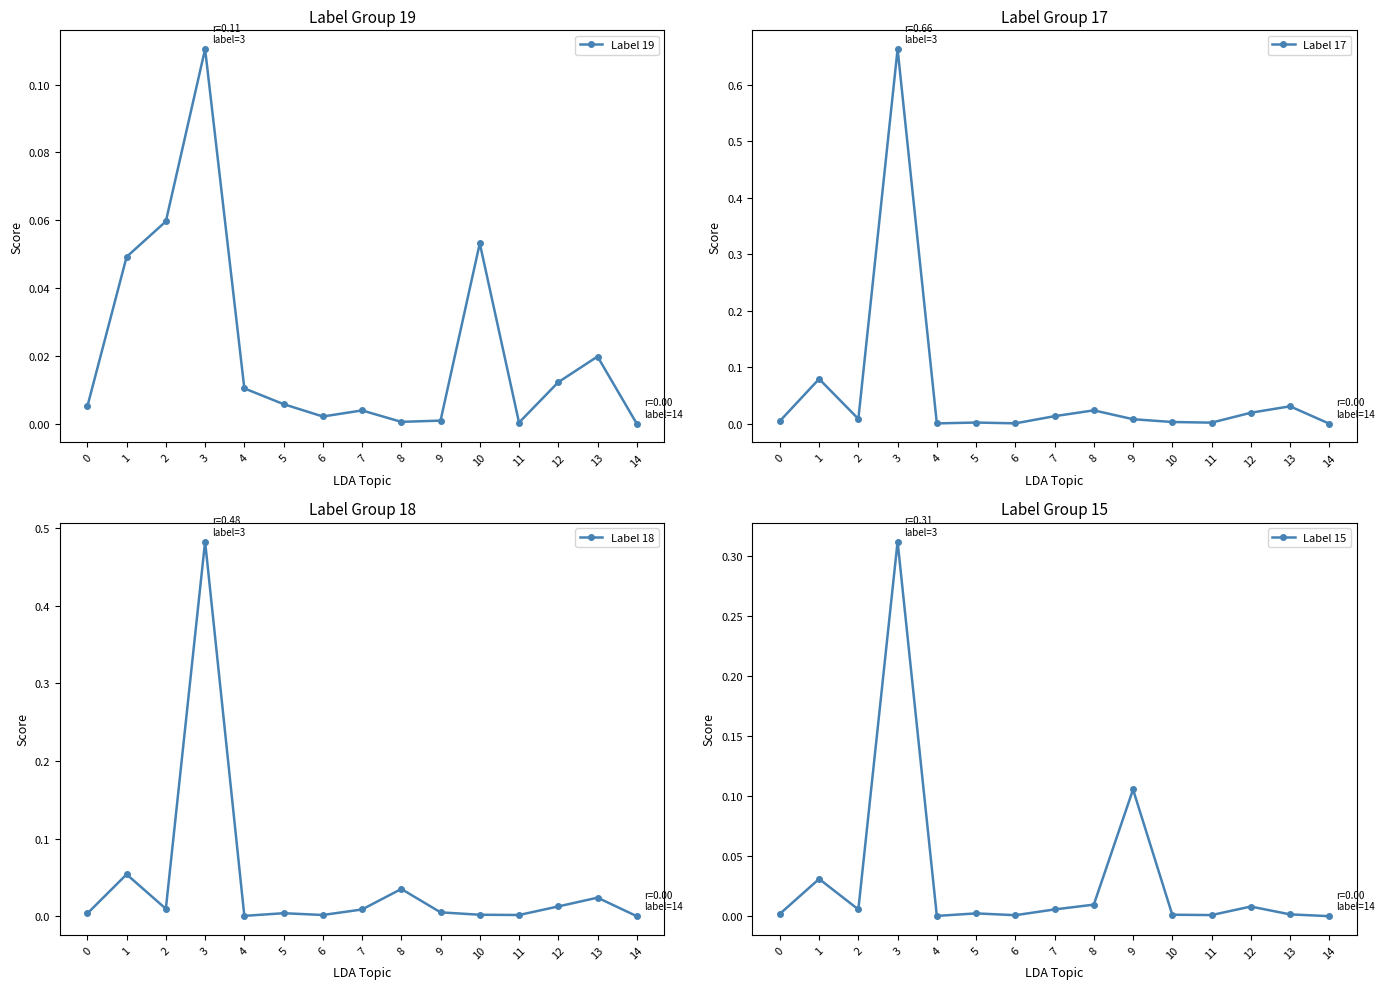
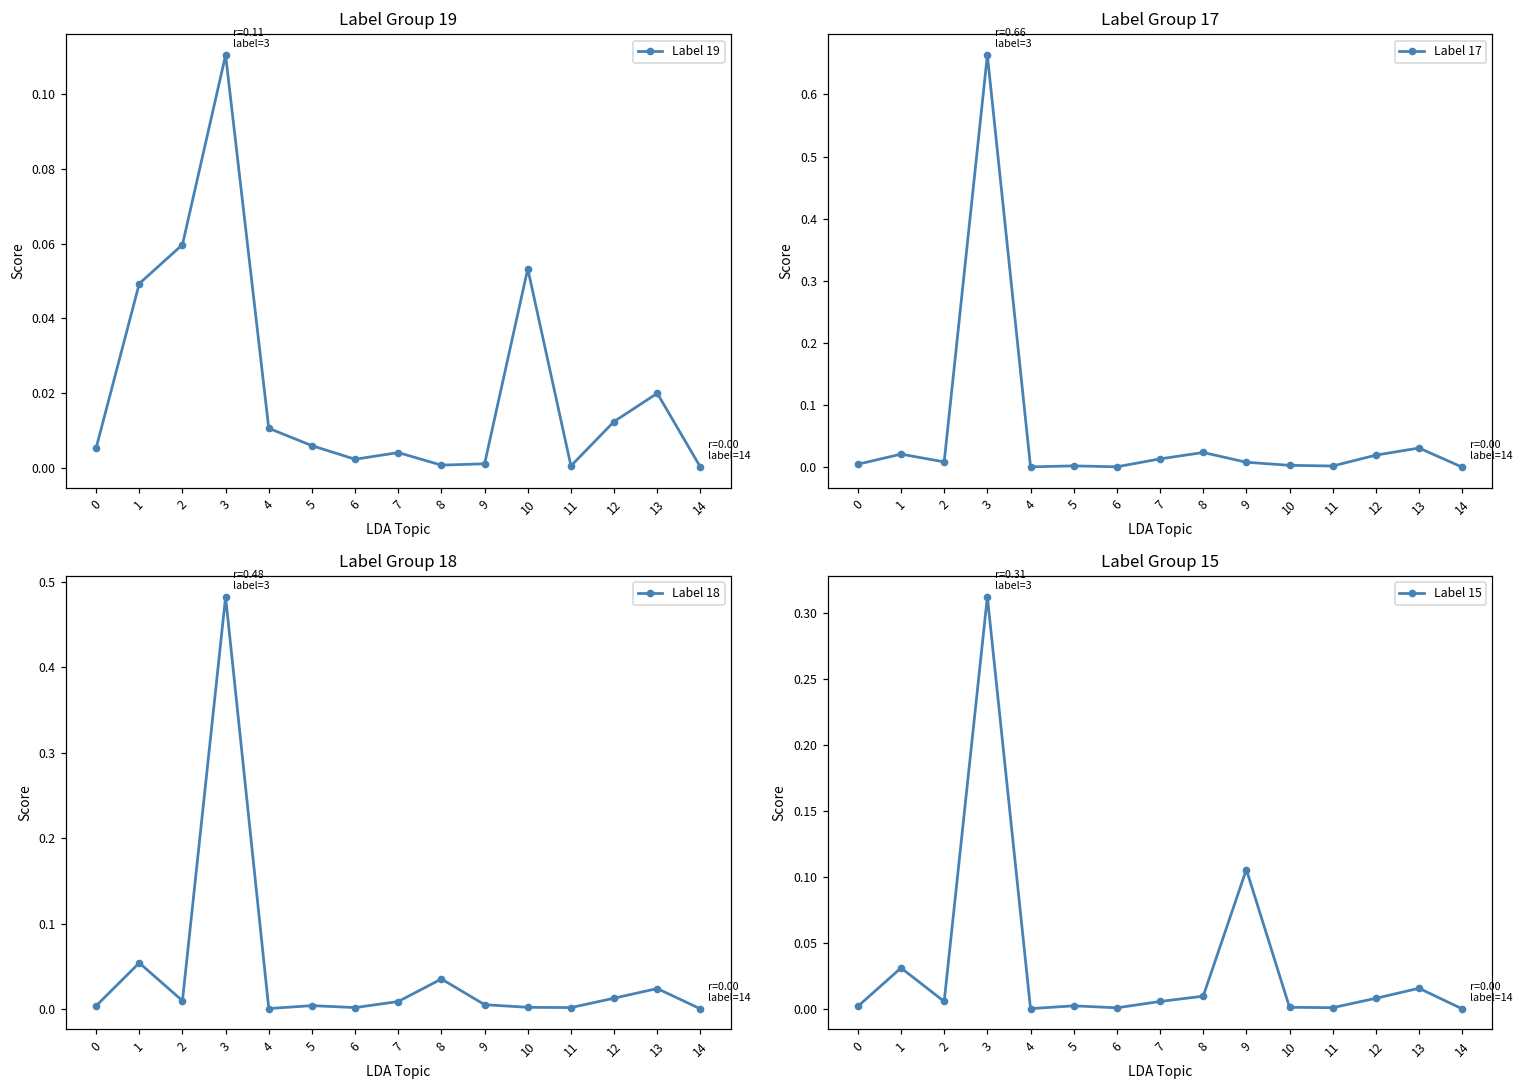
Label Group 17, 1: 0.08 -> 0.02
Label Group 15, 13: 0.002 -> 0.016
